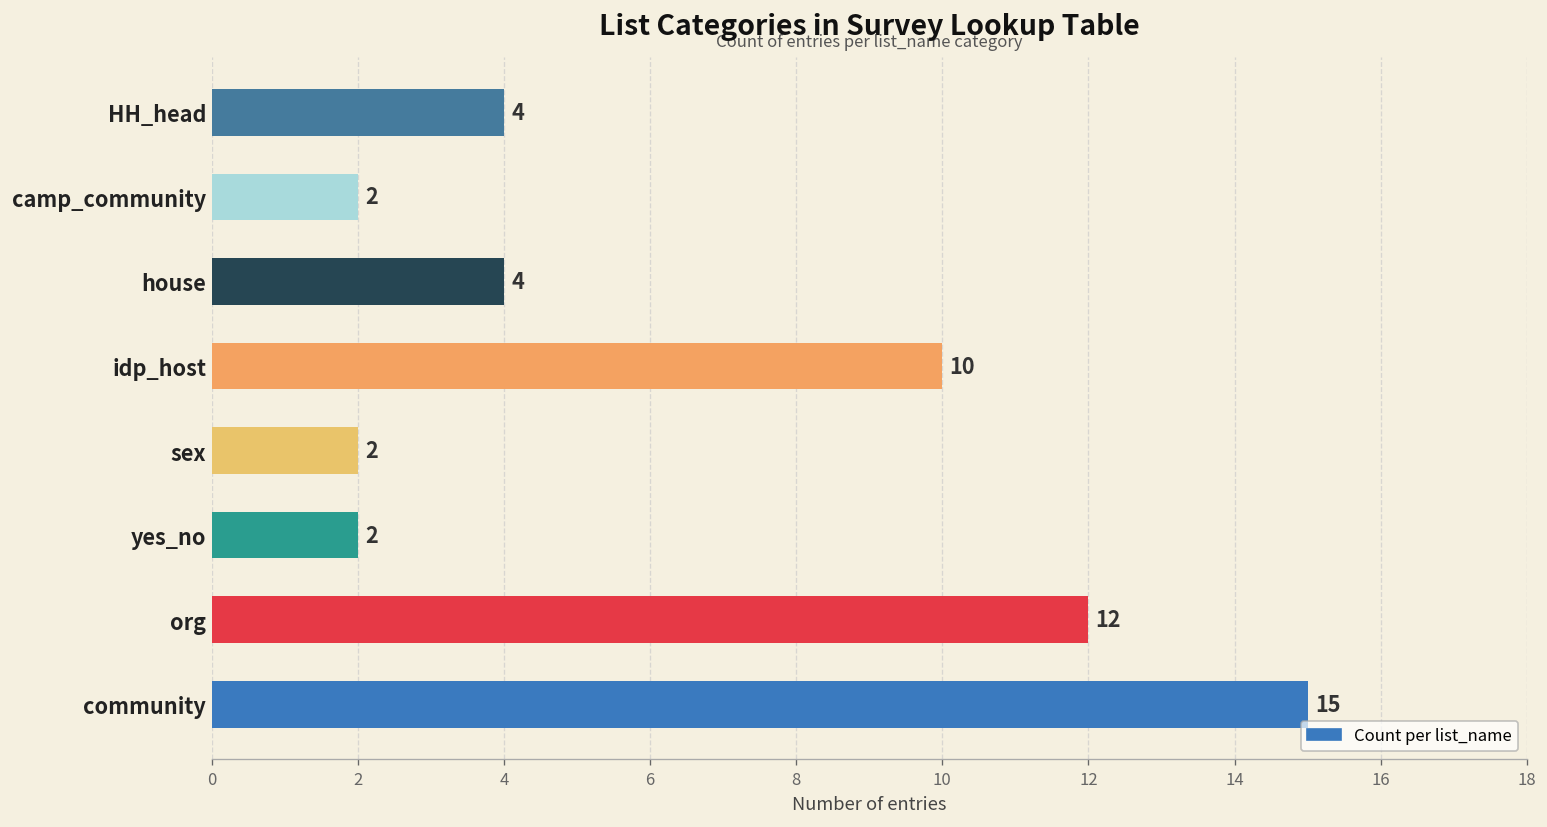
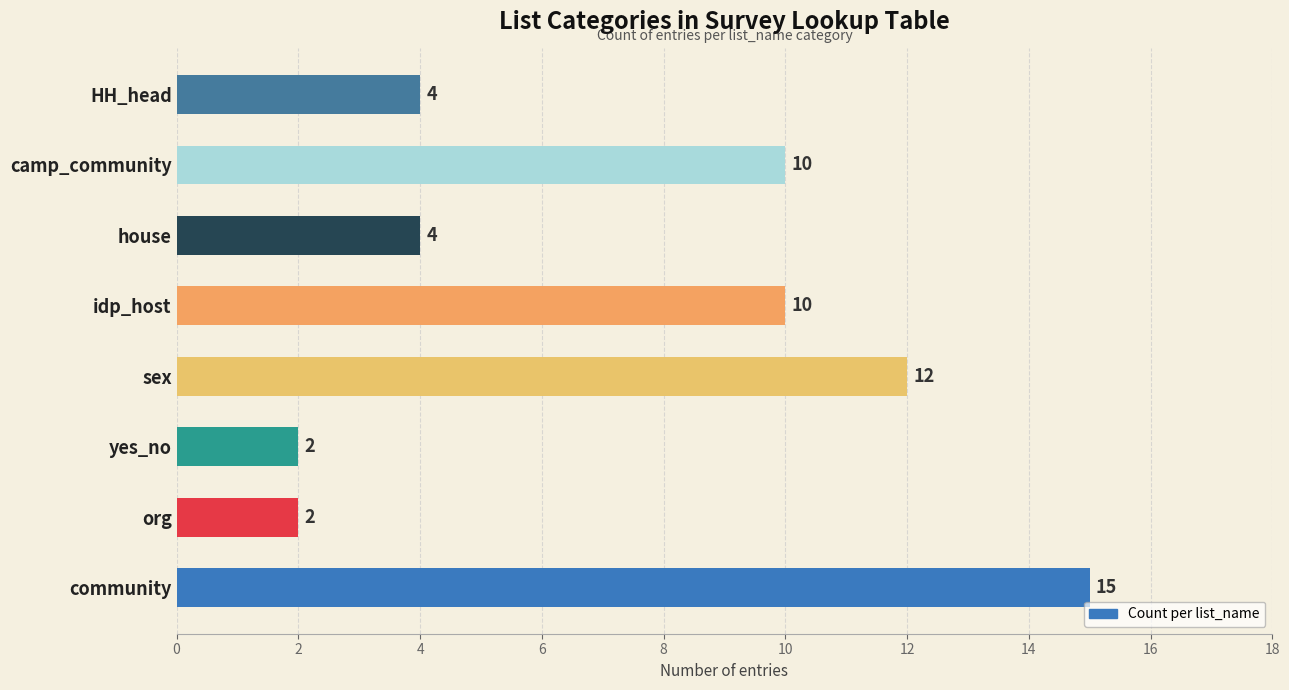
camp_community: 2 -> 10
sex: 2 -> 12
org: 12 -> 2
